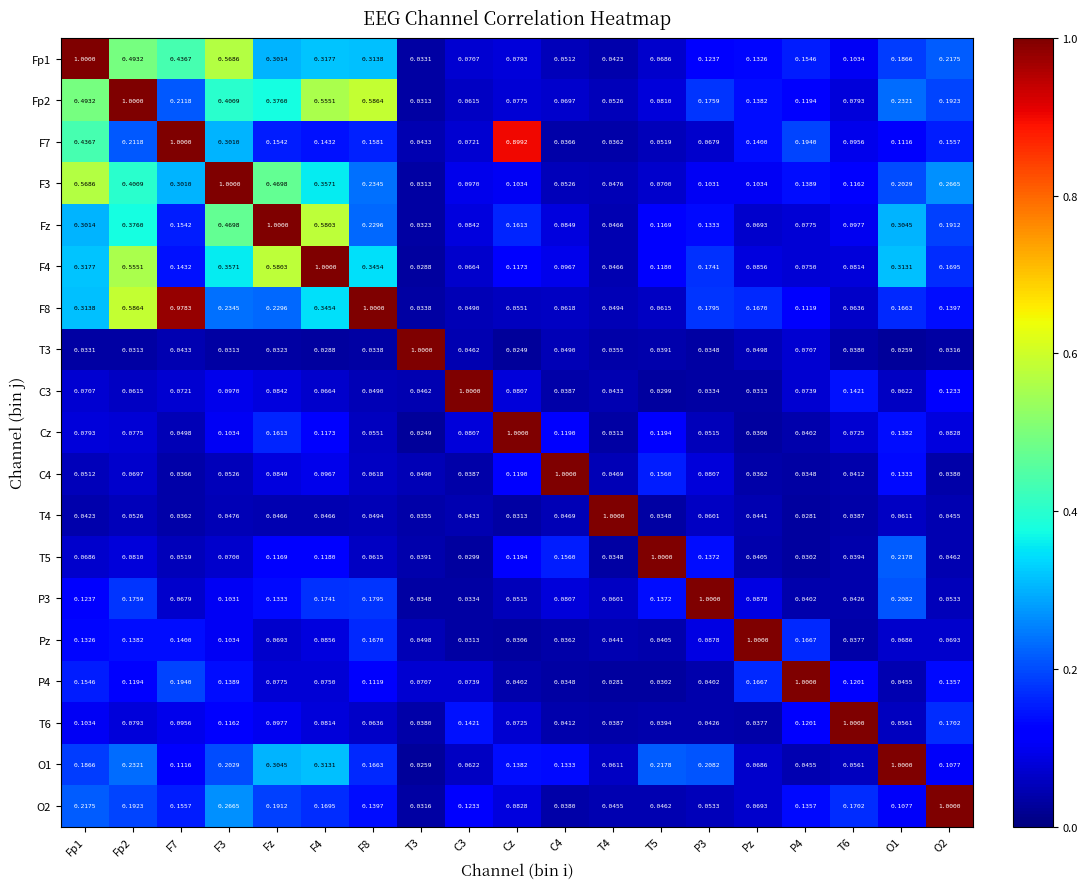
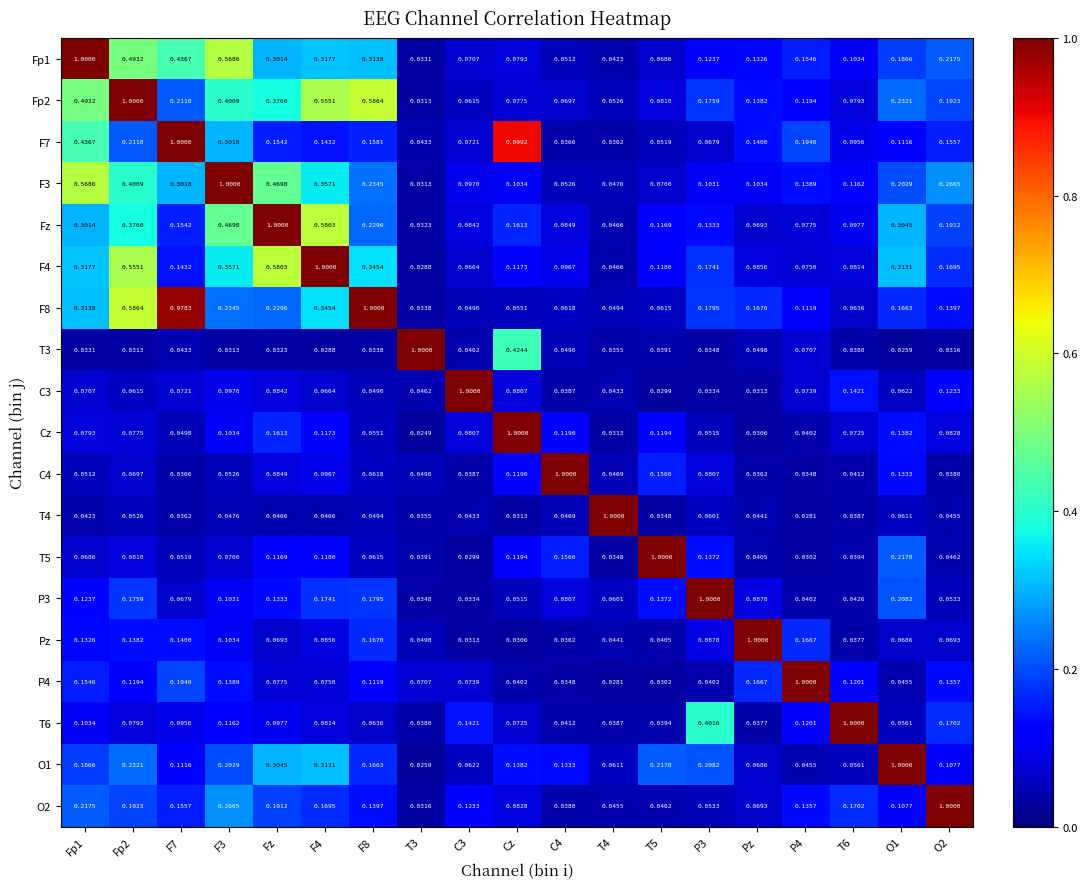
T3, Cz: 0.0249 -> 0.4244
T6, P3: 0.0426 -> 0.4016
